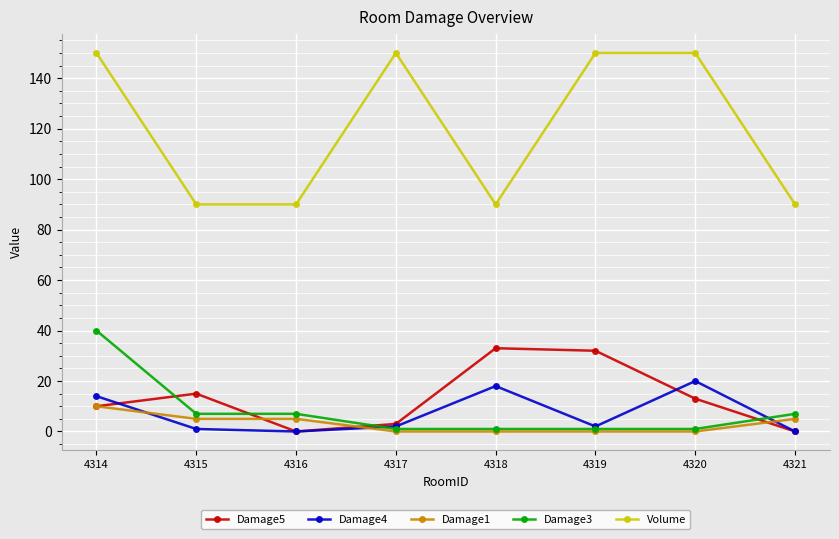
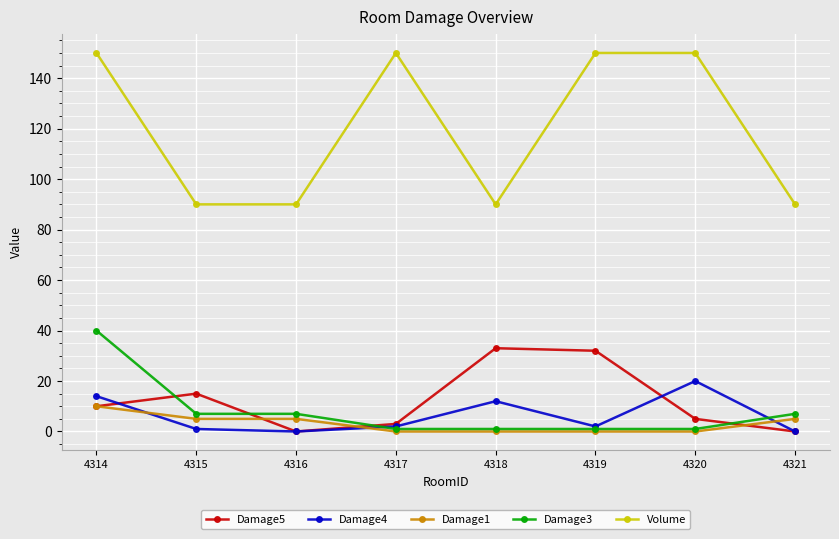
Damage4, 4318: 18 -> 12
Damage5, 4320: 13 -> 5
